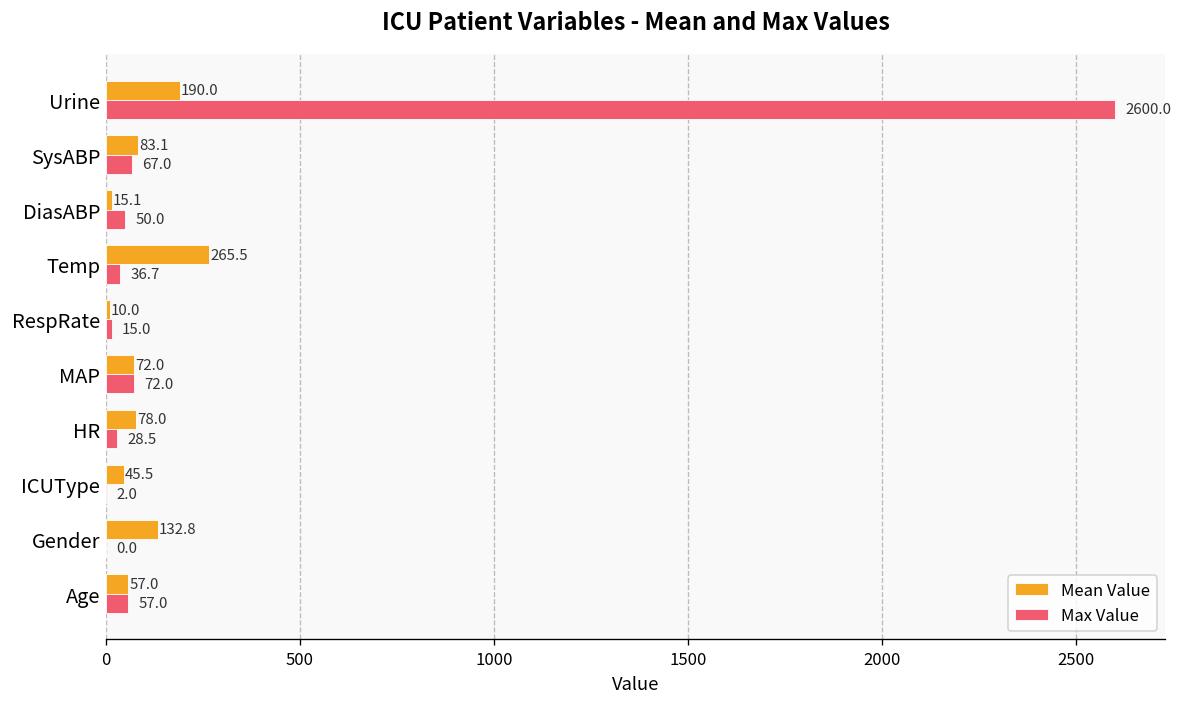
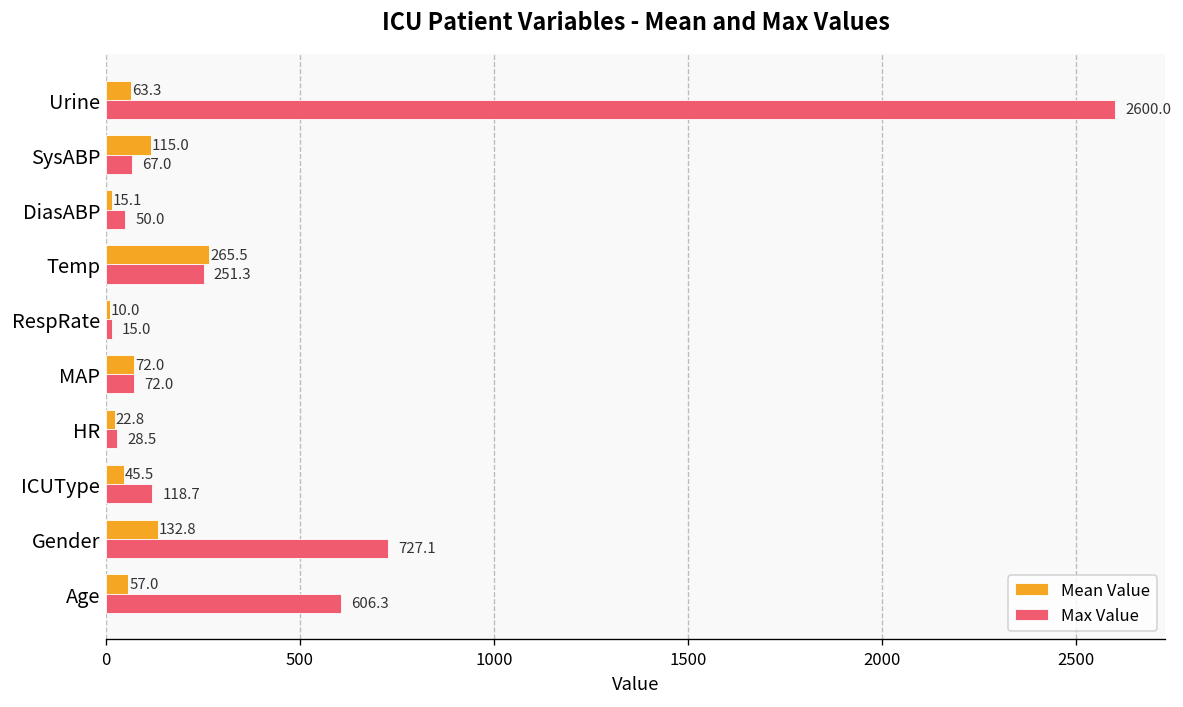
Mean Value, Urine: 190.0 -> 63.3
Mean Value, SysABP: 83.1 -> 115.0
Max Value, Temp: 36.7 -> 251.3
Mean Value, HR: 78.0 -> 22.8
Max Value, ICUType: 2.0 -> 118.7
Max Value, Gender: 0.0 -> 727.1
Max Value, Age: 57.0 -> 606.3
